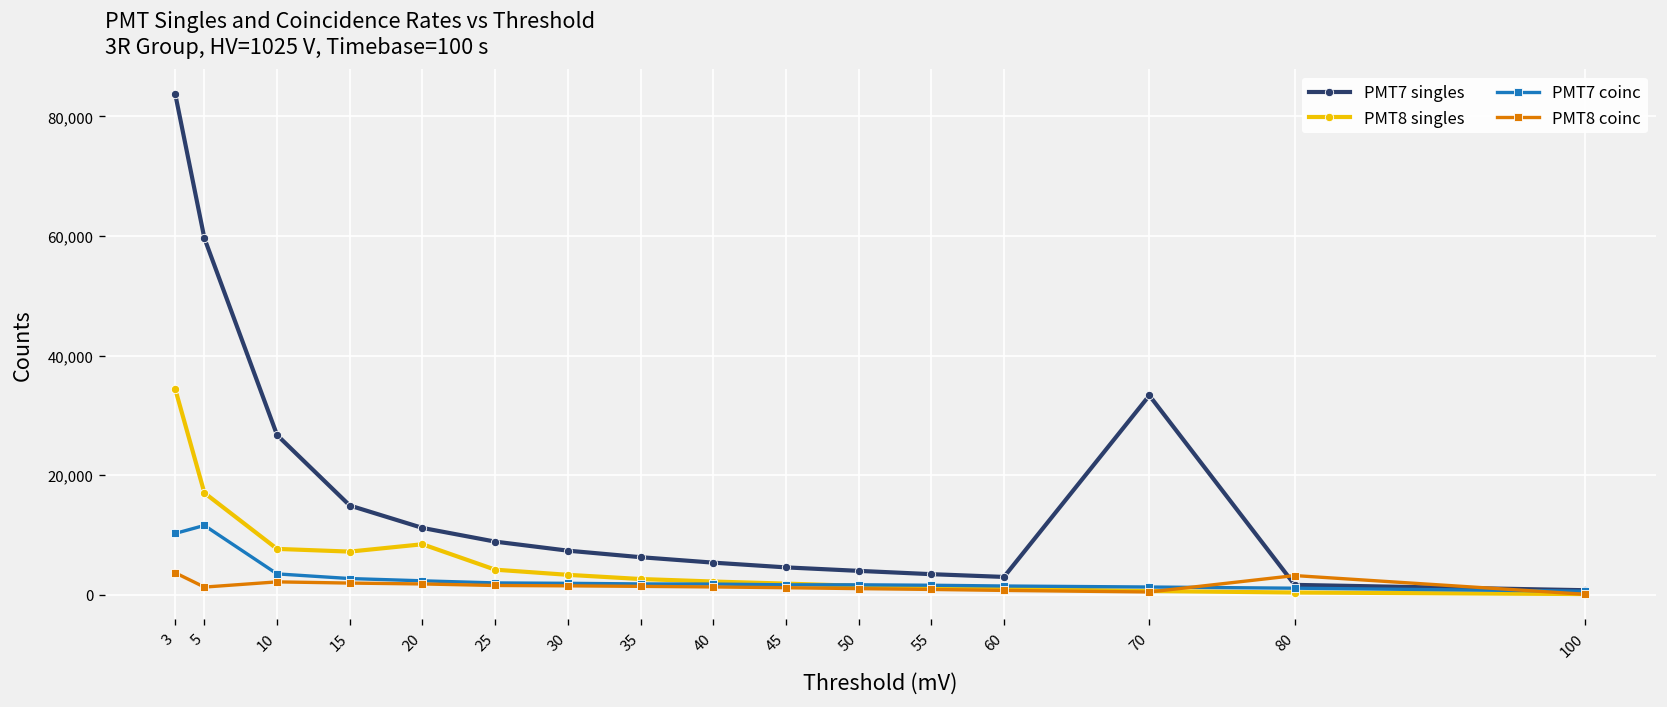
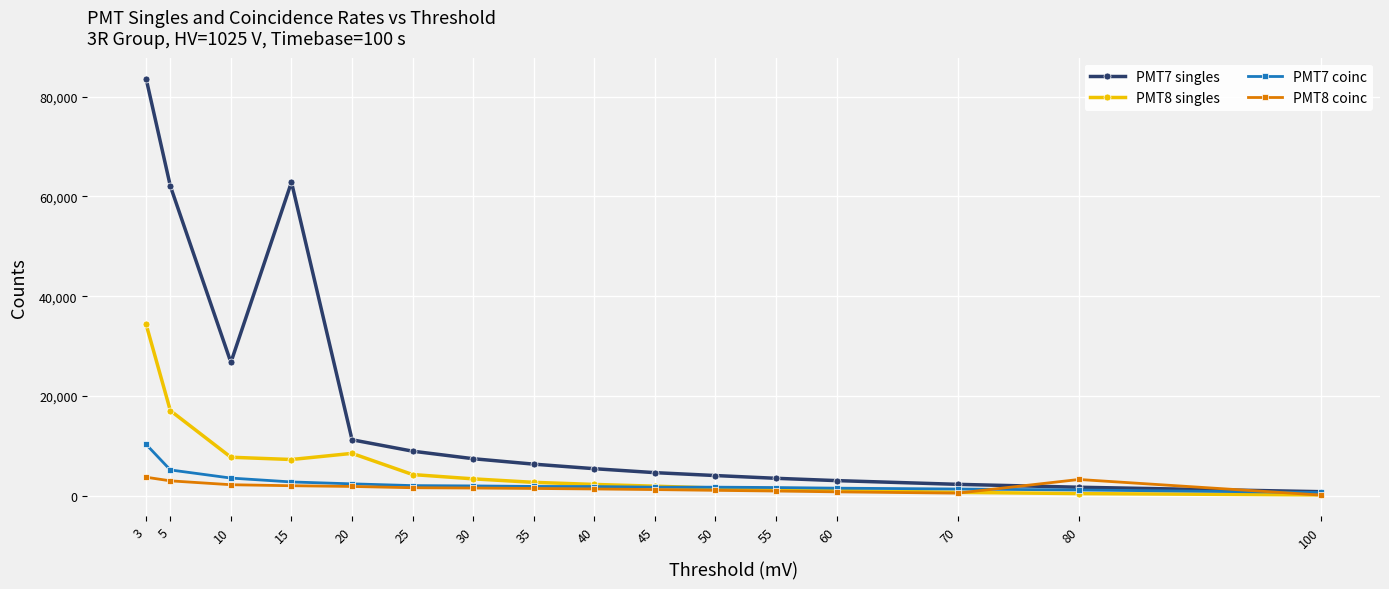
PMT7 singles, 5: 60,000 -> 62,000
PMT7 coinc, 5: 12,000 -> 5,000
PMT8 coinc, 5: 1,000 -> 3,000
PMT7 singles, 15: 15,000 -> 63,000
PMT7 singles, 70: 33,000 -> 2,000
